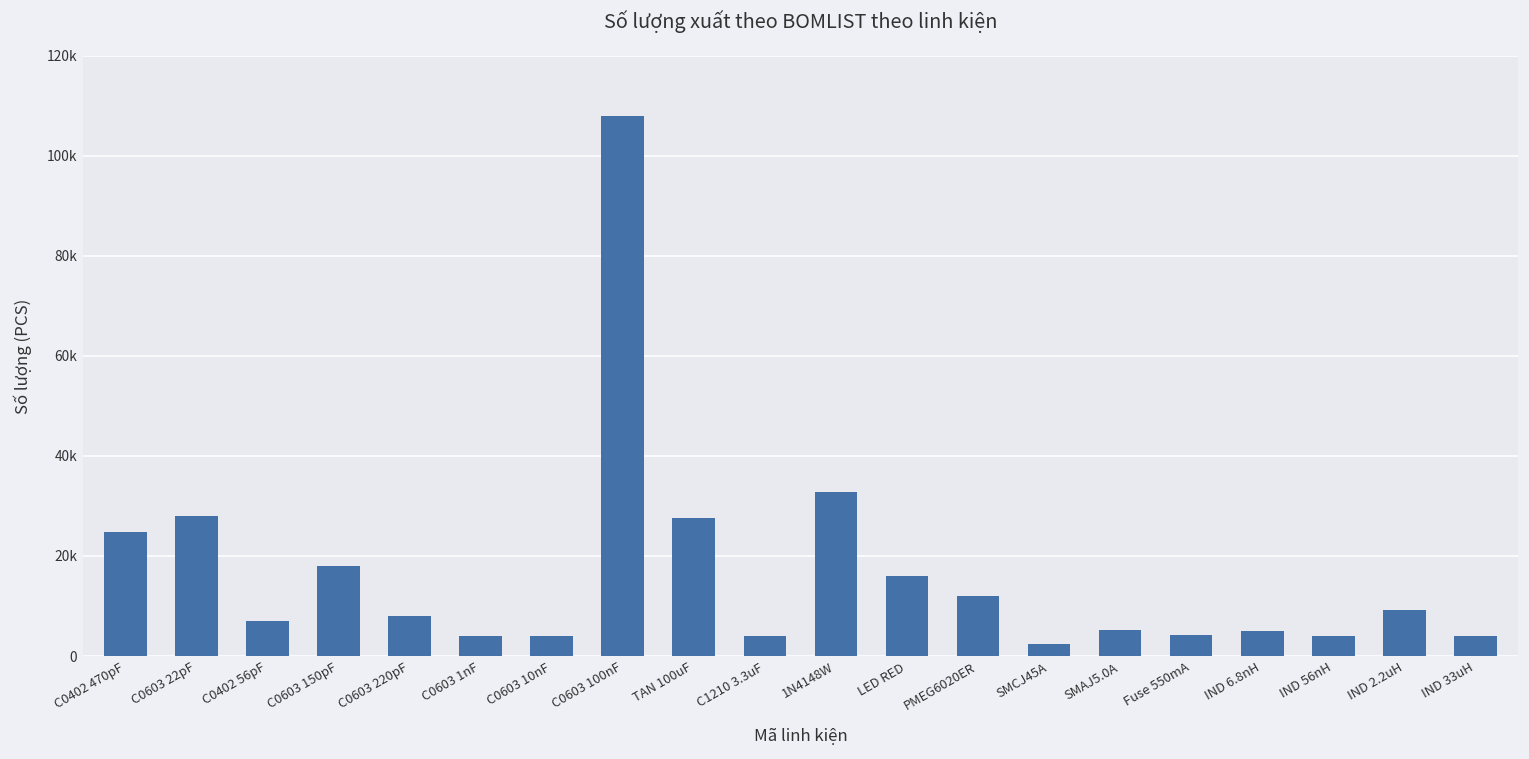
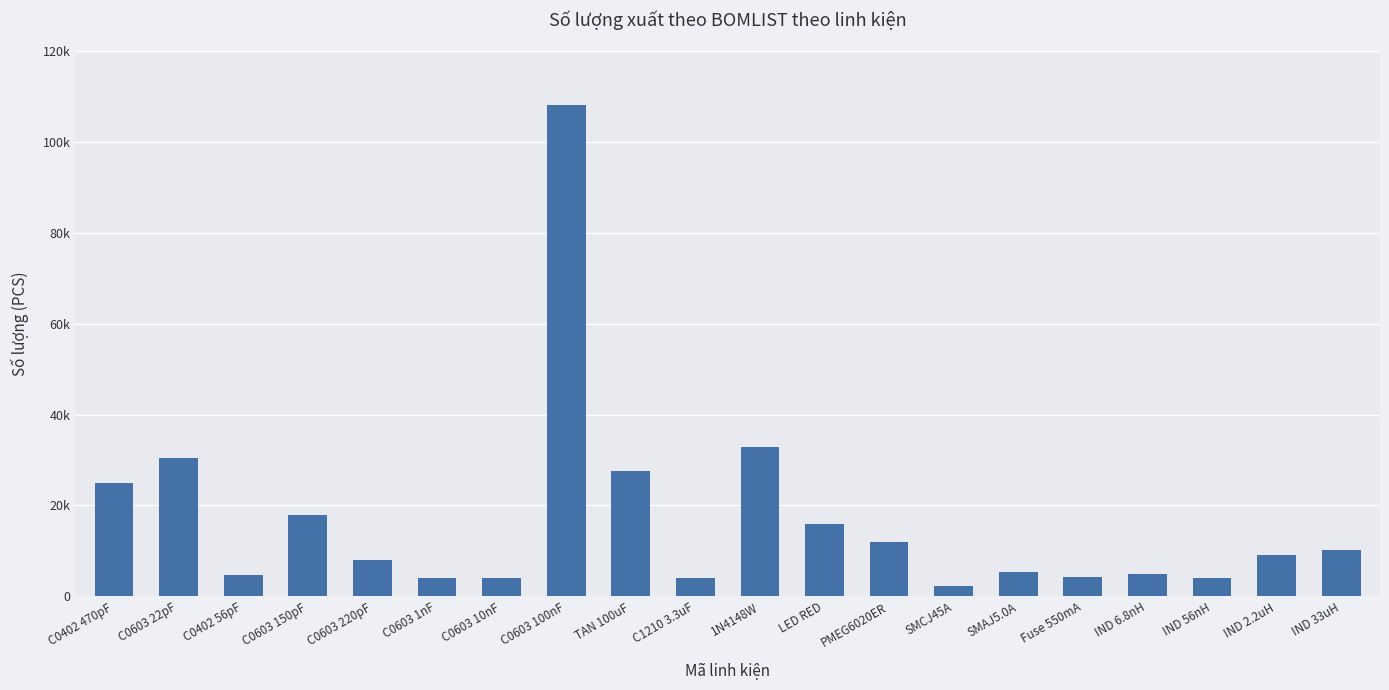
C0603 22pF: 28000 -> 30000
C0402 56pF: 7000 -> 5000
IND 33uH: 4000 -> 10000
